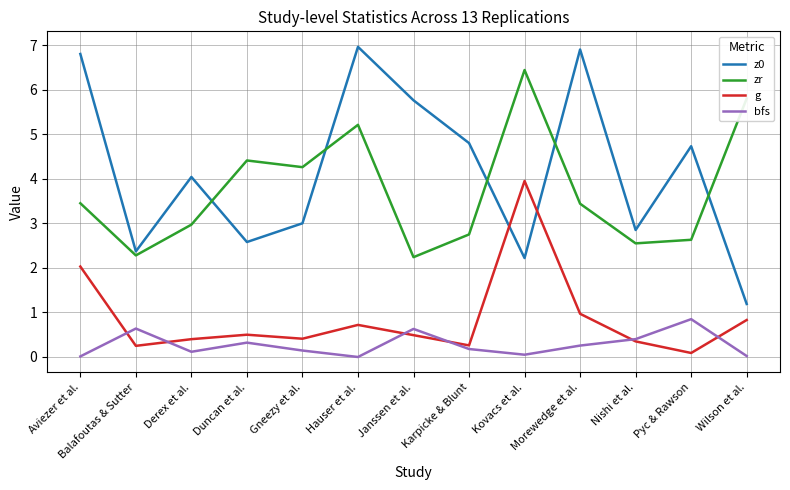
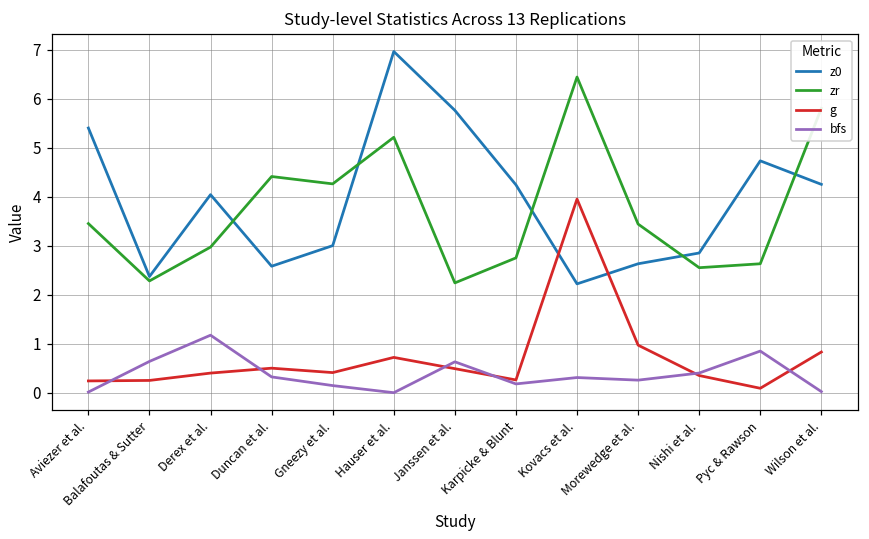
z0, Aviezer et al.: 6.8 -> 5.4
g, Aviezer et al.: 2.0 -> 0.2
bfs, Derex et al.: 0.1 -> 1.2
z0, Karpicke & Blunt: 4.8 -> 4.2
bfs, Kovacs et al.: 0.1 -> 0.3
z0, Morewedge et al.: 6.9 -> 2.6
z0, Wilson et al.: 1.2 -> 4.3
